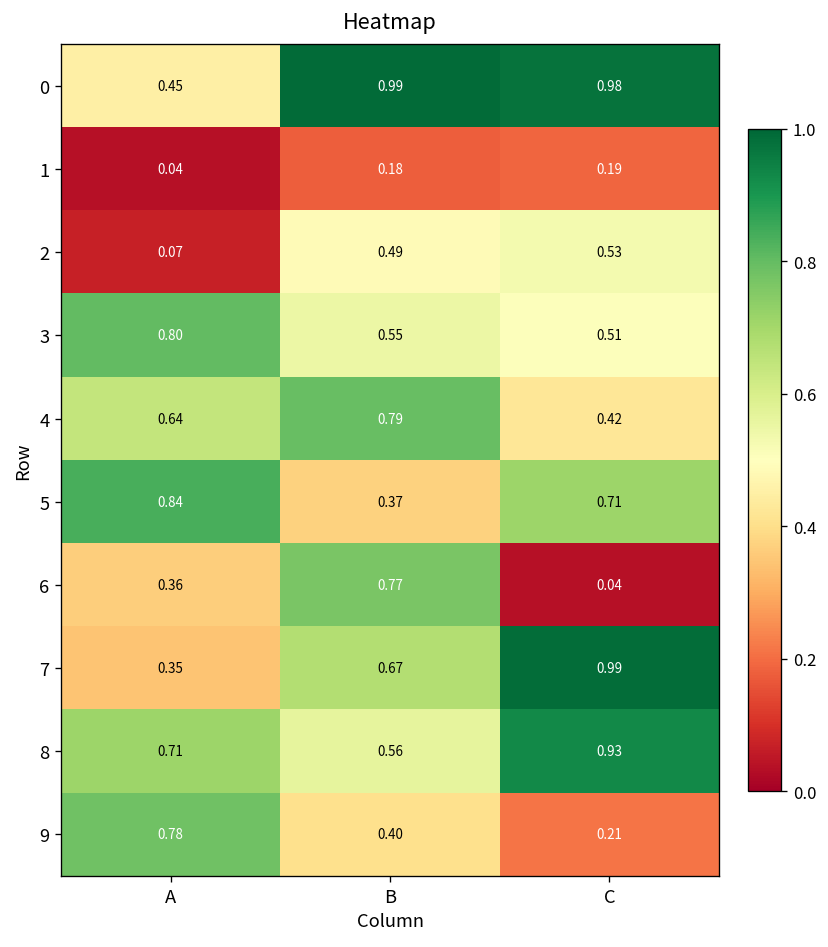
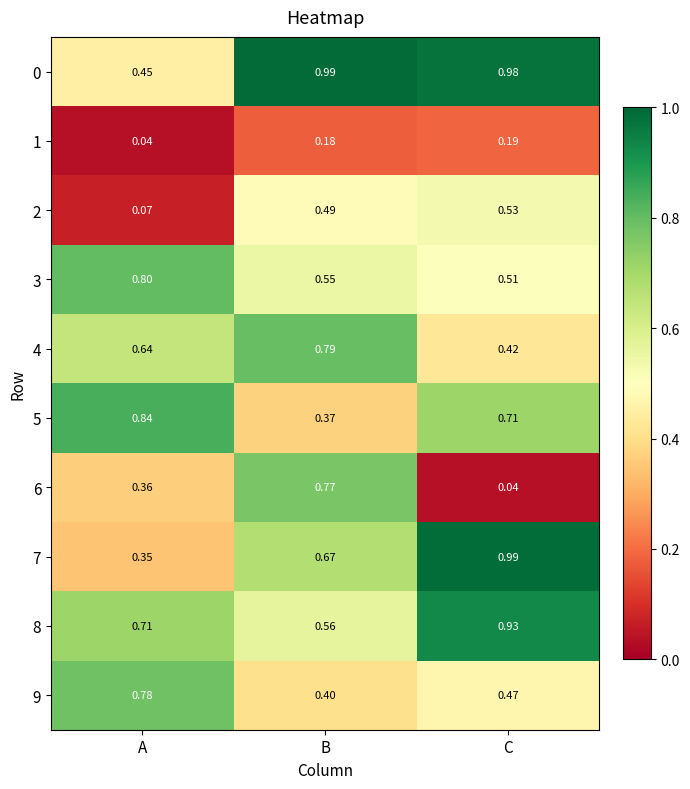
9, C: 0.21 -> 0.47
